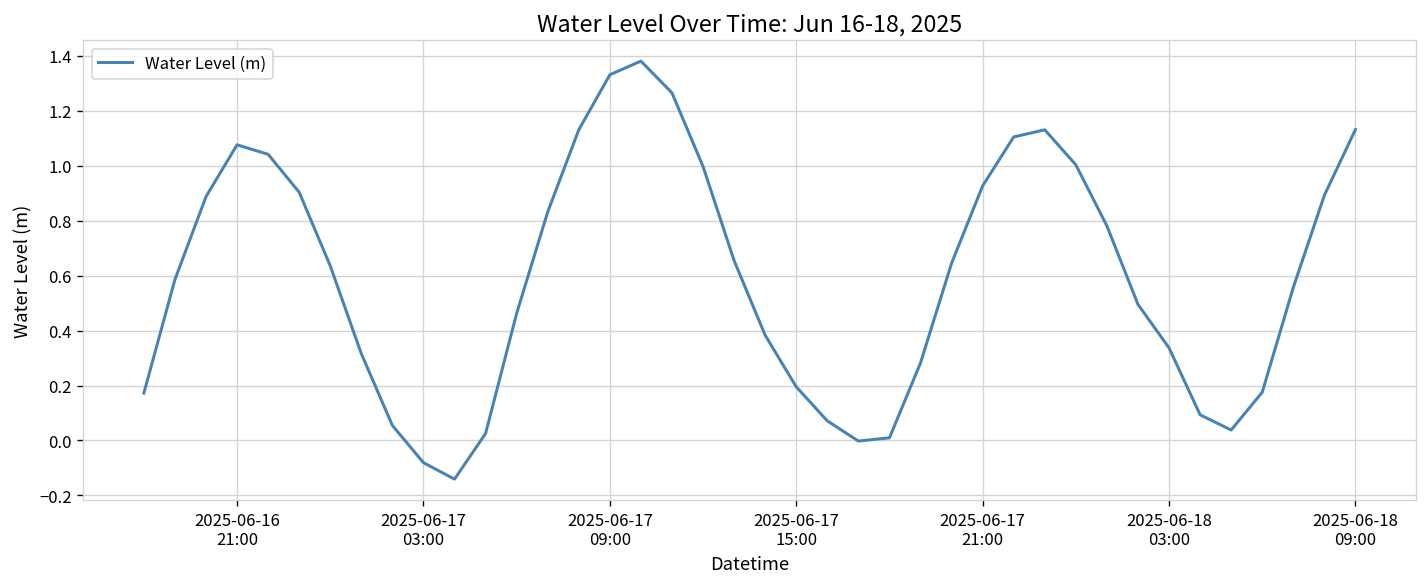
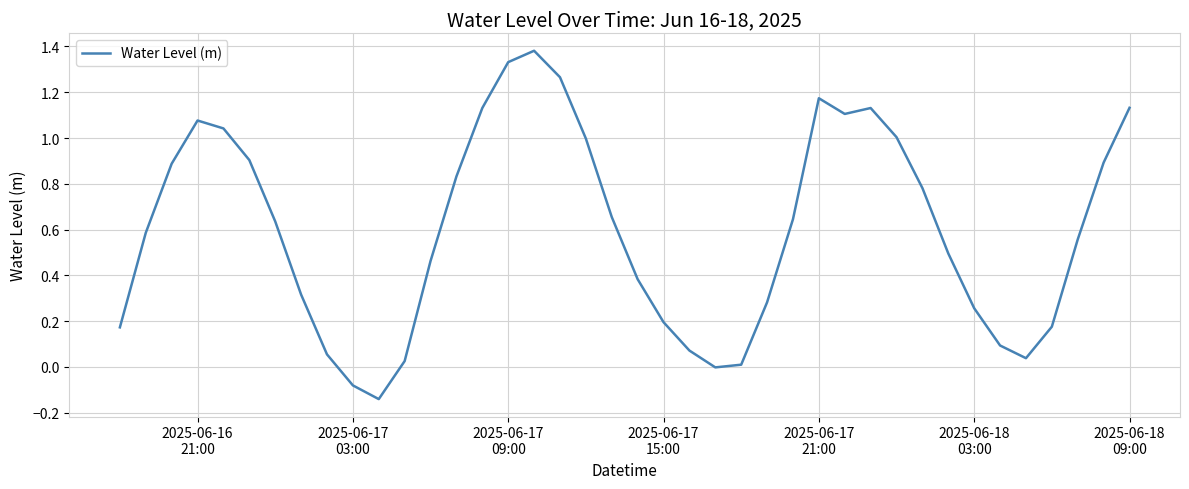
2025-06-17 21:00: 0.93 -> 1.17
2025-06-18 03:00: 0.34 -> 0.26
